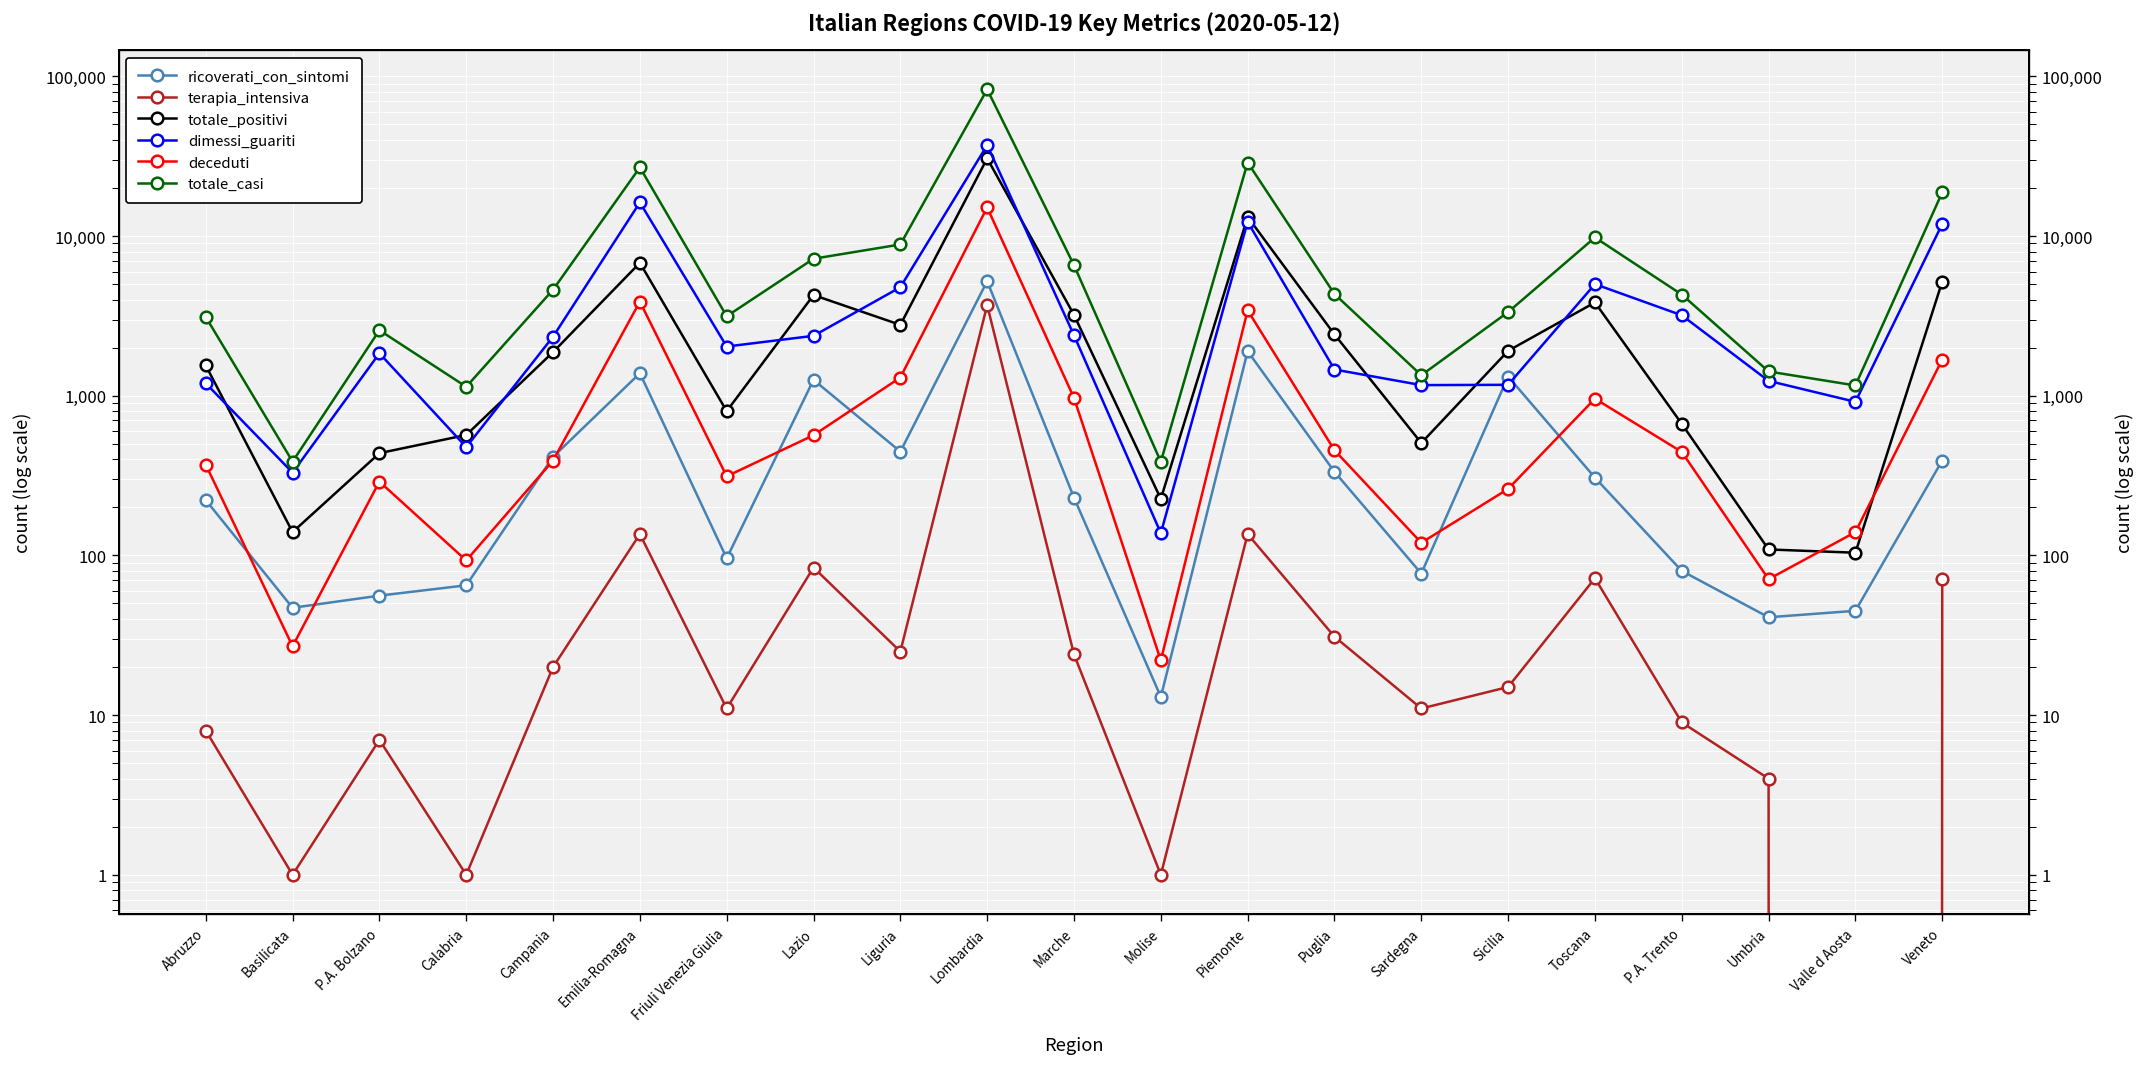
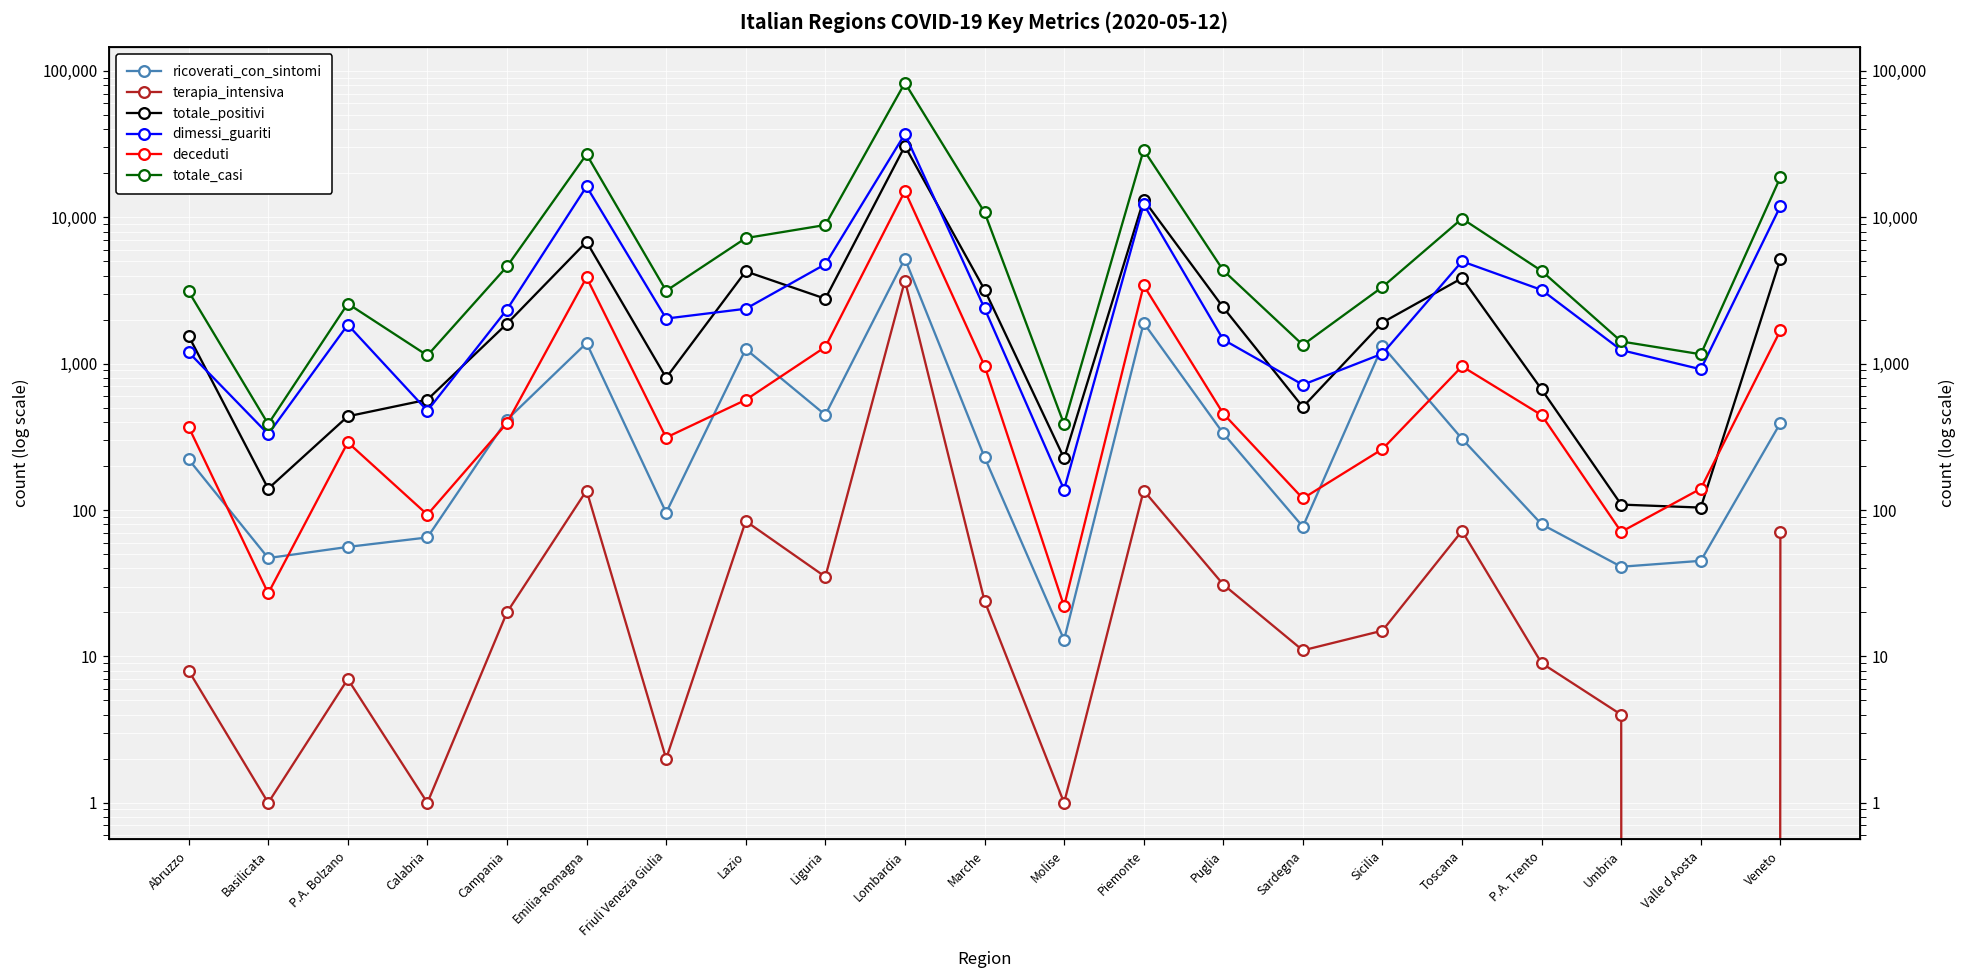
terapia_intensiva, Friuli Venezia Giulia: 11 -> 2
terapia_intensiva, Liguria: 25 -> 35
totale_casi, Marche: 7,000 -> 11,000
dimessi_guariti, Sardegna: 1,200 -> 700
